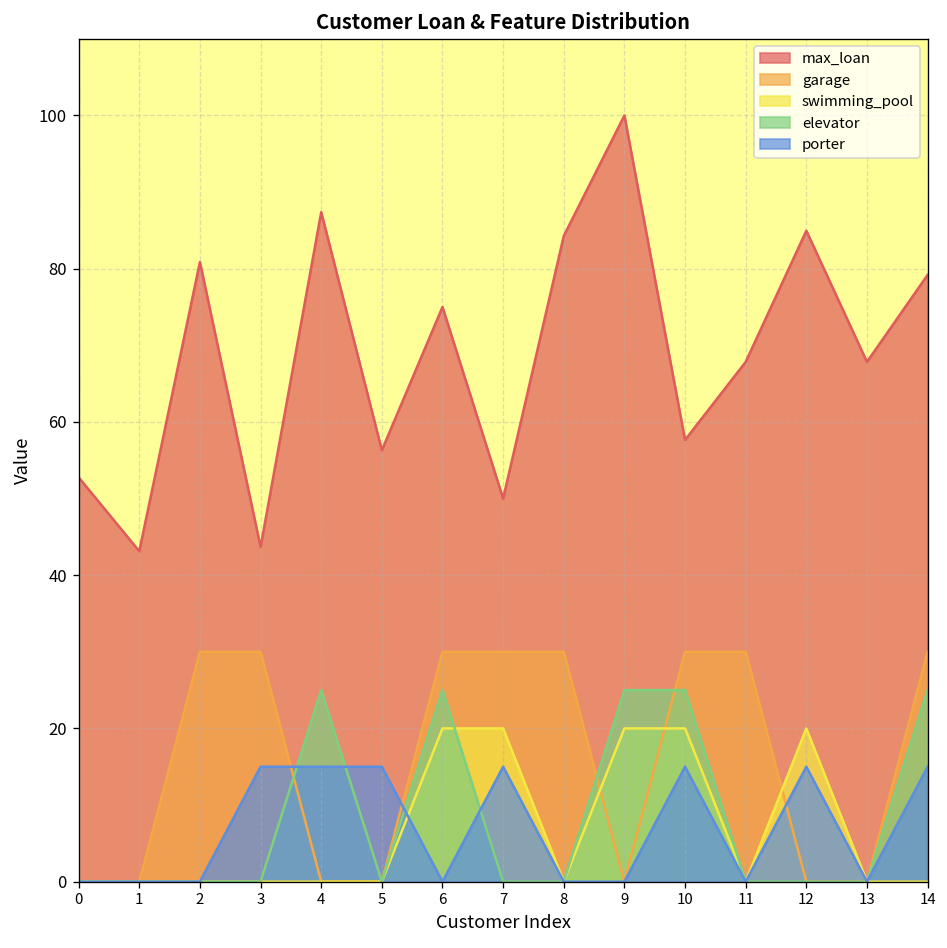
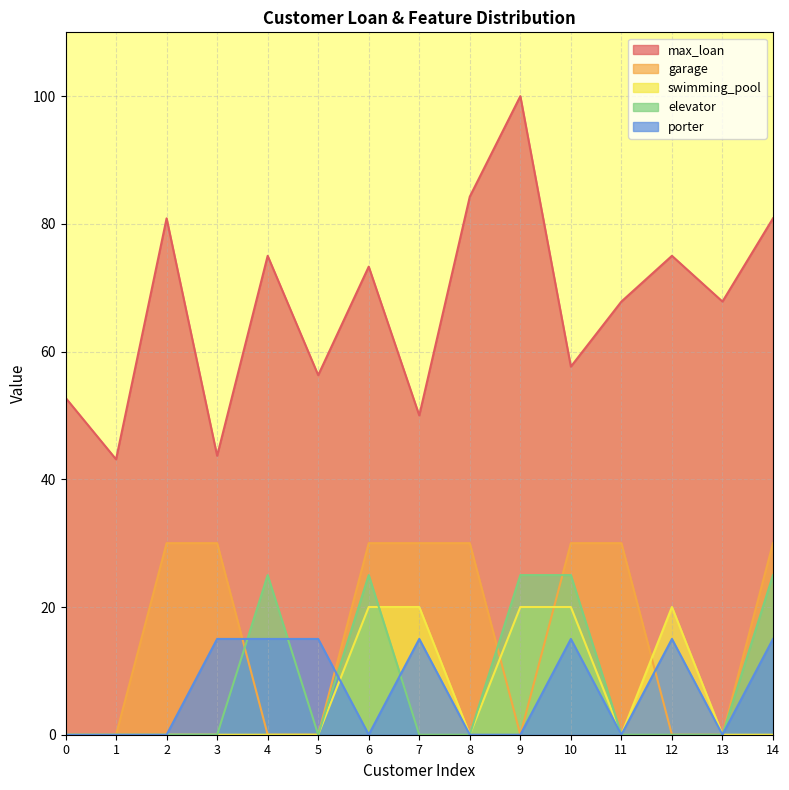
max_loan, 4: 87 -> 75
max_loan, 6: 75 -> 73
max_loan, 12: 85 -> 75
max_loan, 14: 79 -> 81
